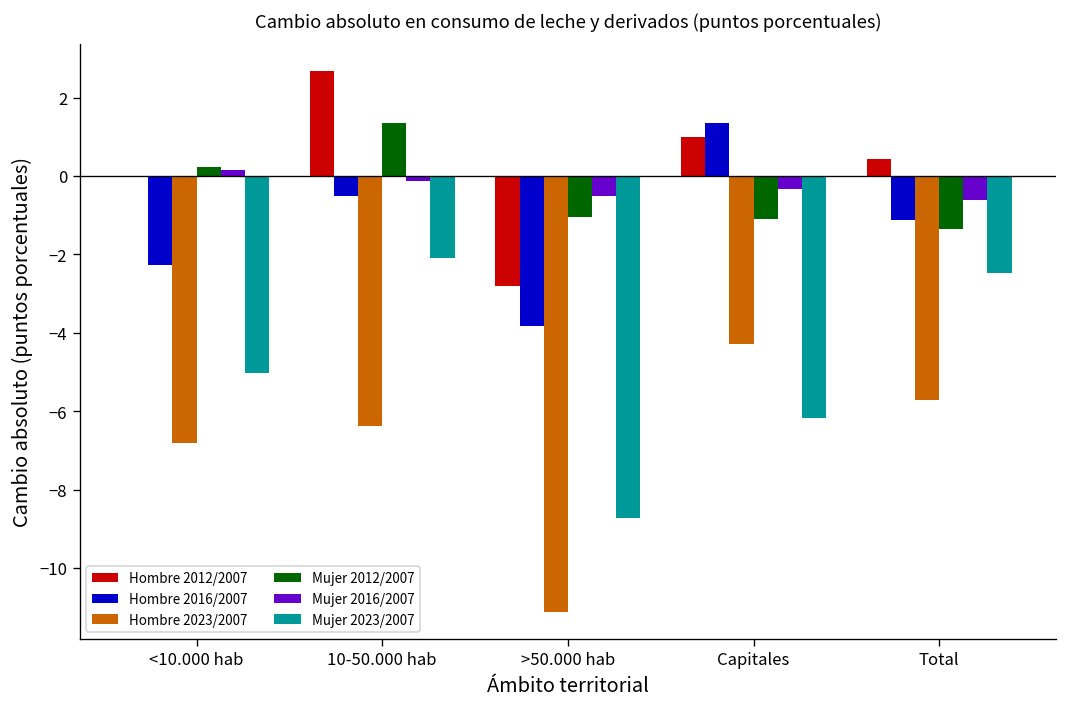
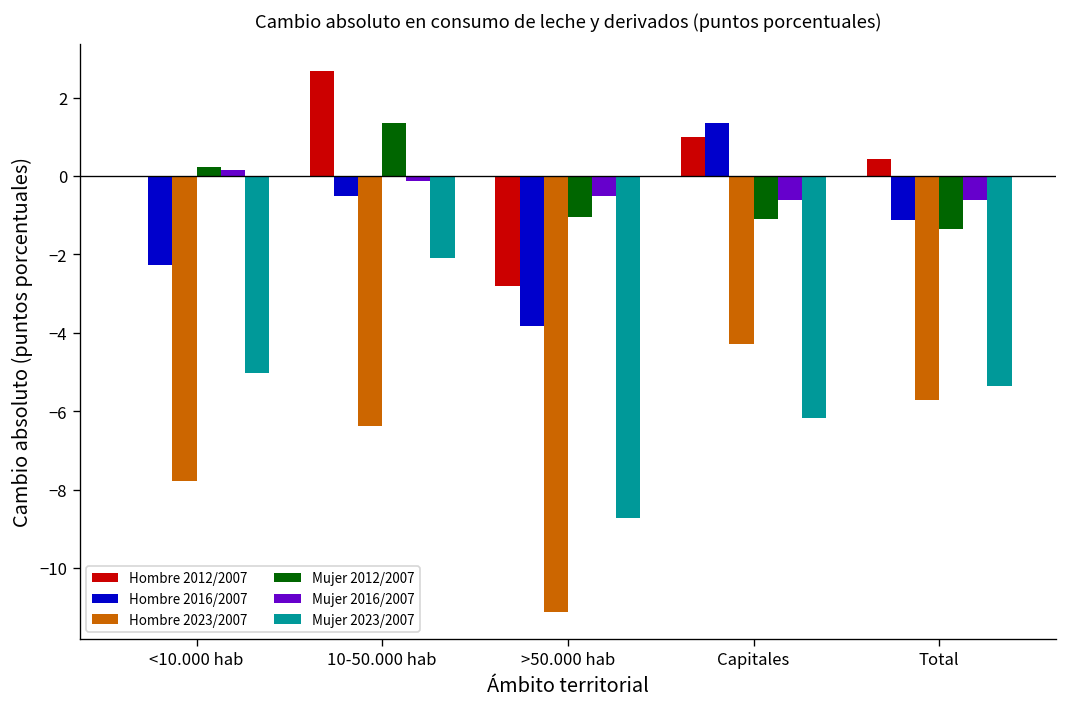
Hombre 2023/2007, <10.000 hab: -6.8 -> -7.8
Mujer 2016/2007, Capitales: -0.3 -> -0.6
Mujer 2023/2007, Total: -2.5 -> -5.3
